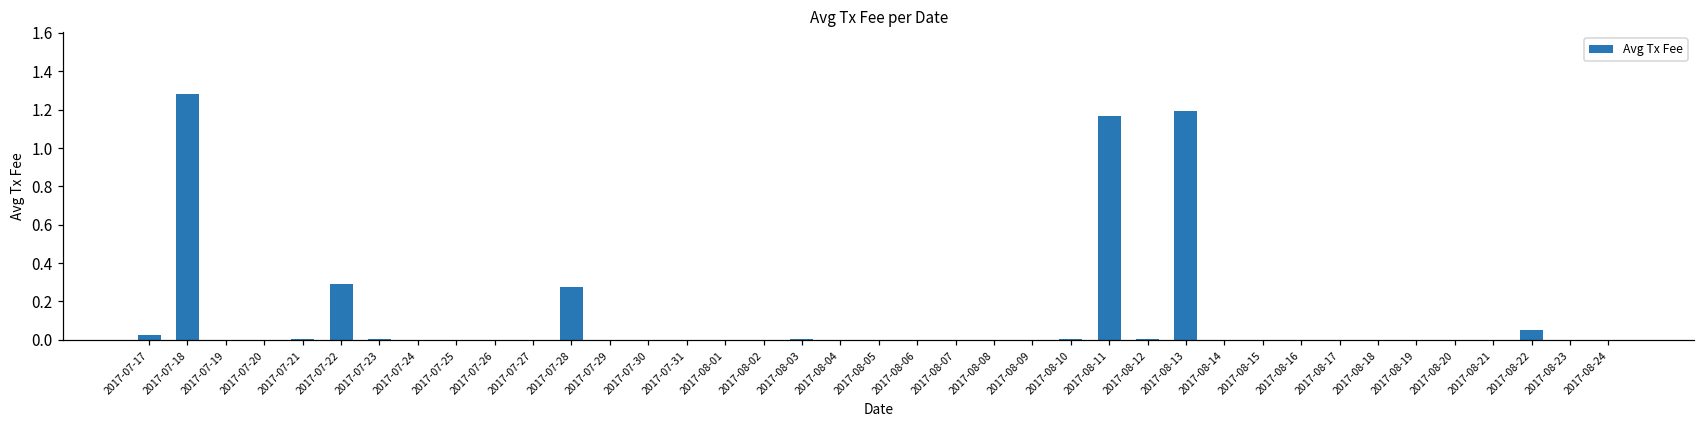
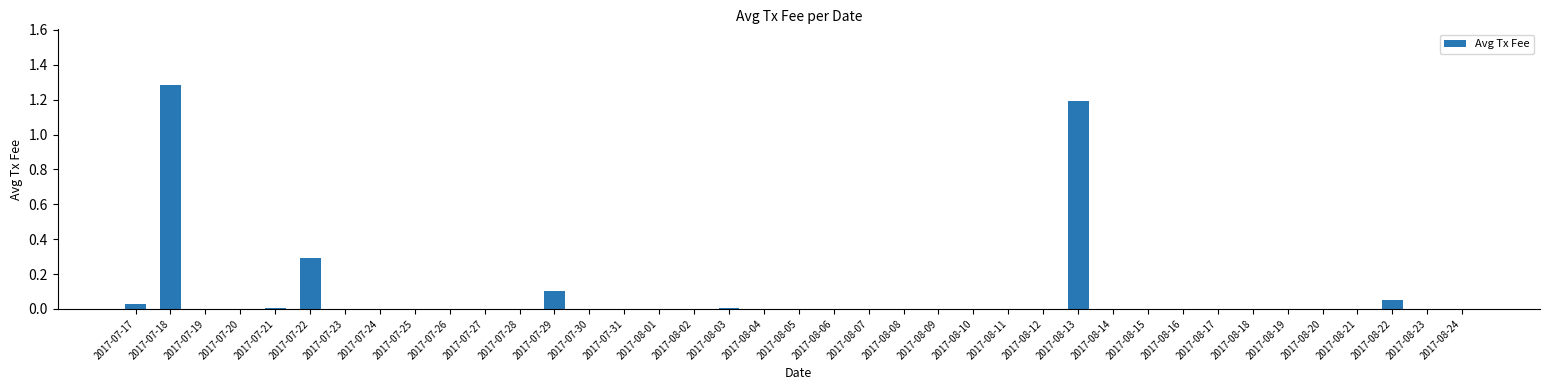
2017-07-28: 0.28 -> 0.00
2017-07-29: 0.00 -> 0.10
2017-08-11: 1.16 -> 0.00
